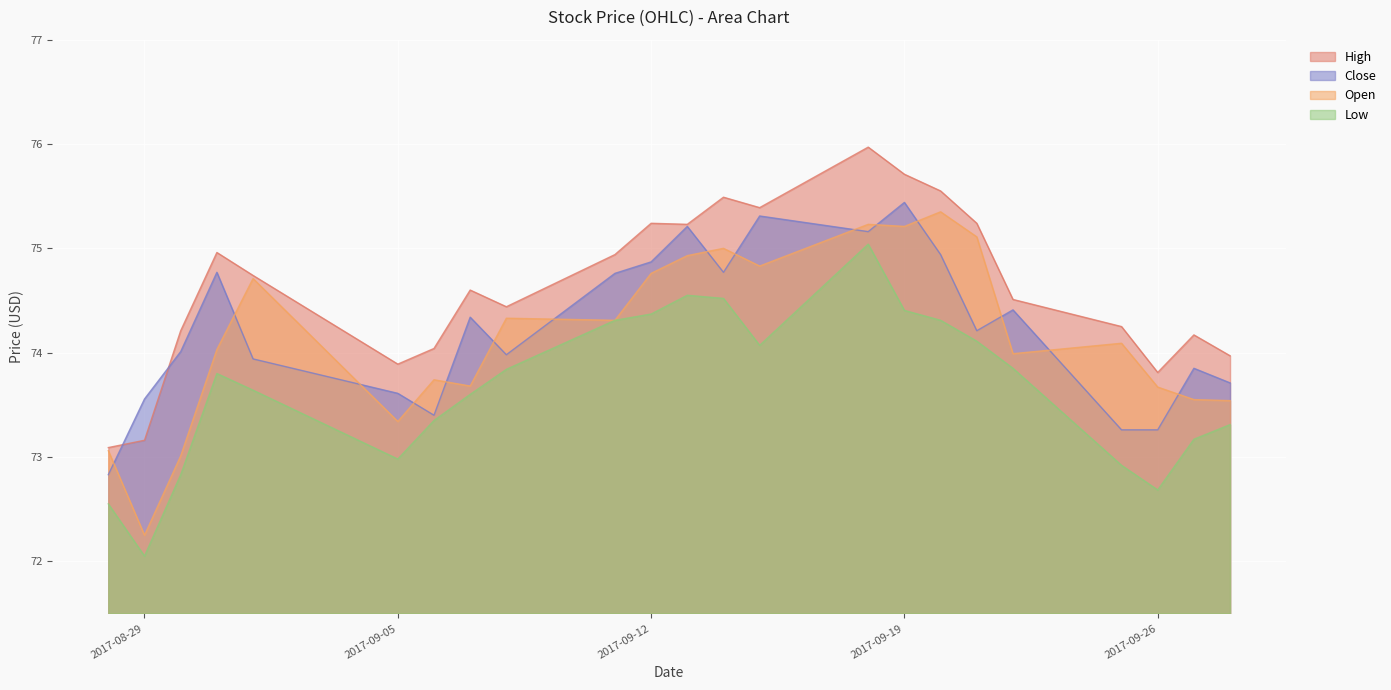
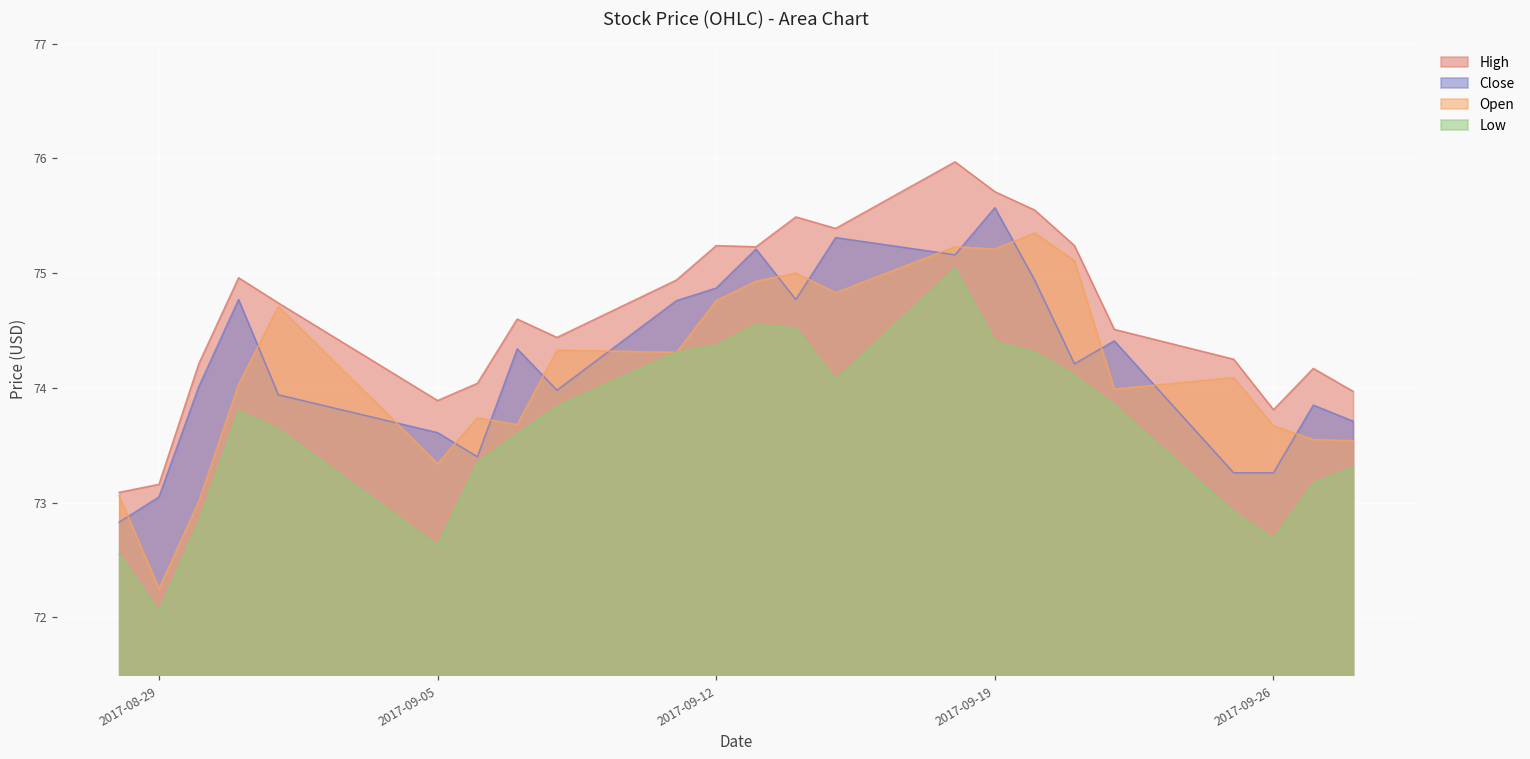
Close, 2017-08-29: 73.56 -> 73.05
Low, 2017-09-05: 72.98 -> 72.63
Close, 2017-09-19: 75.44 -> 75.57
